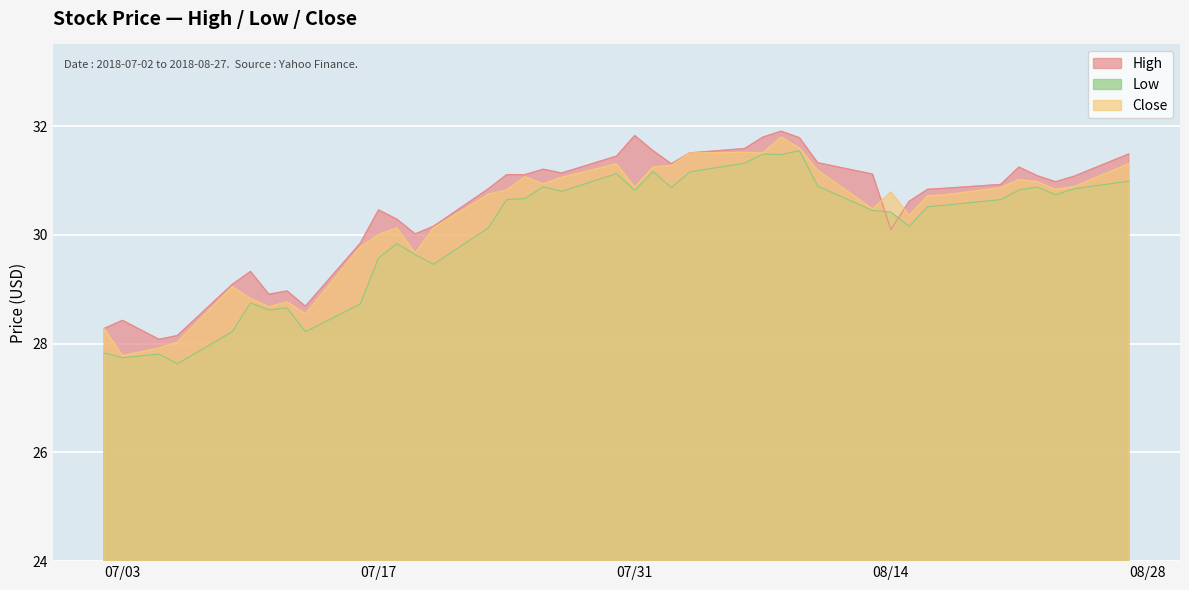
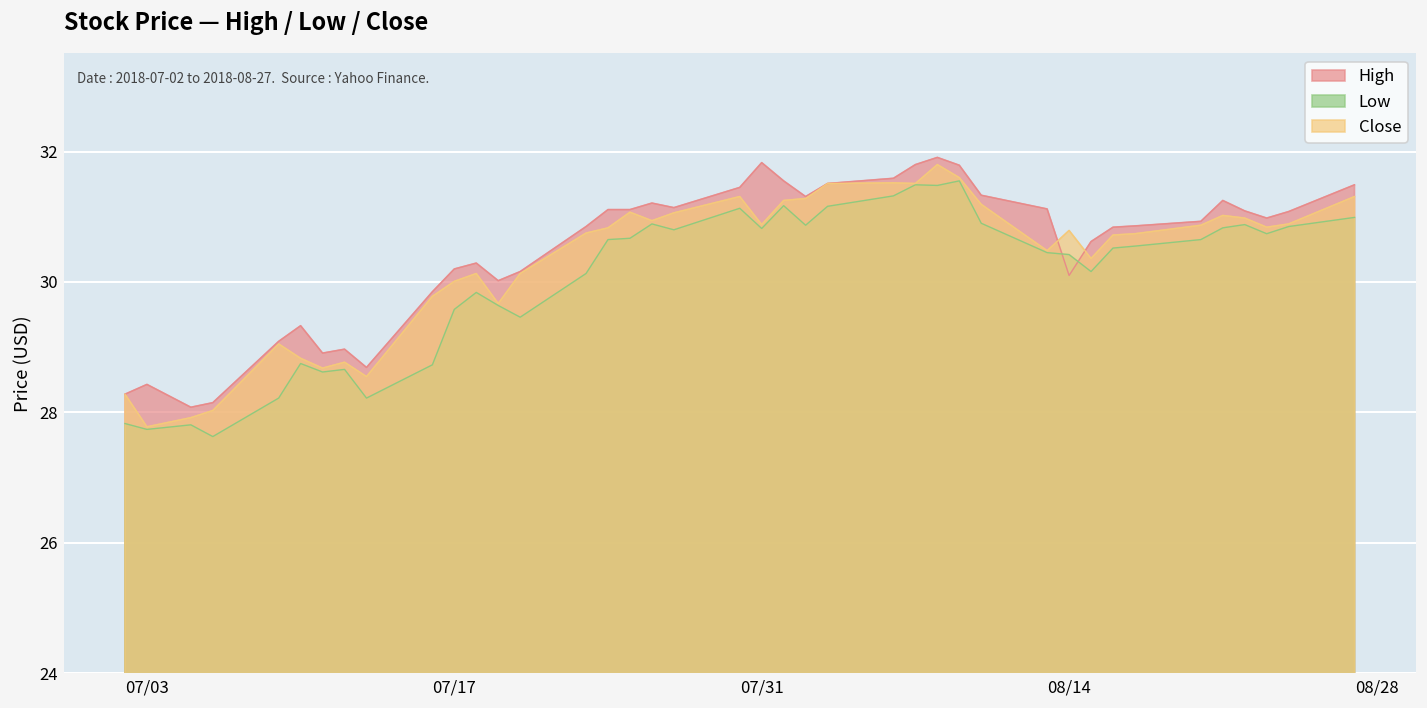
High, 07/17: 30.5 -> 30.2
